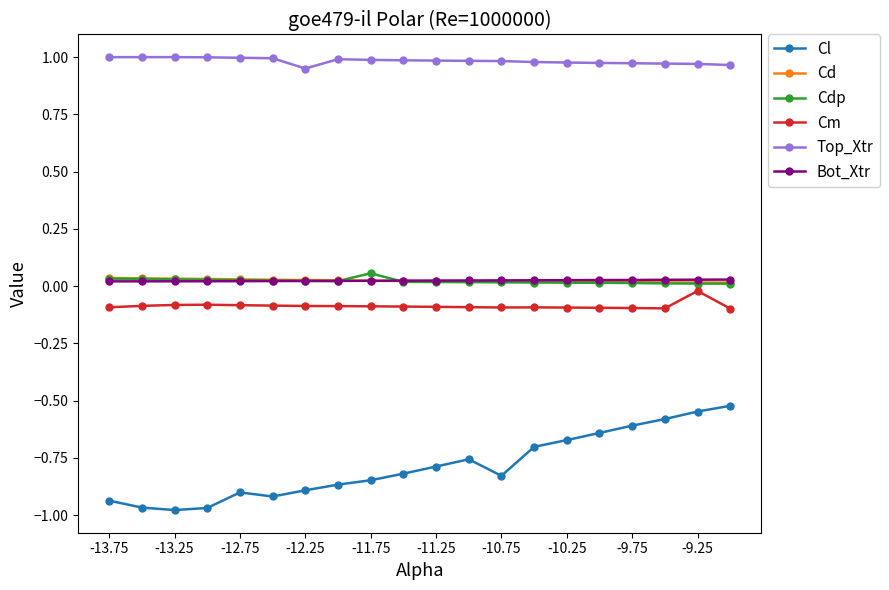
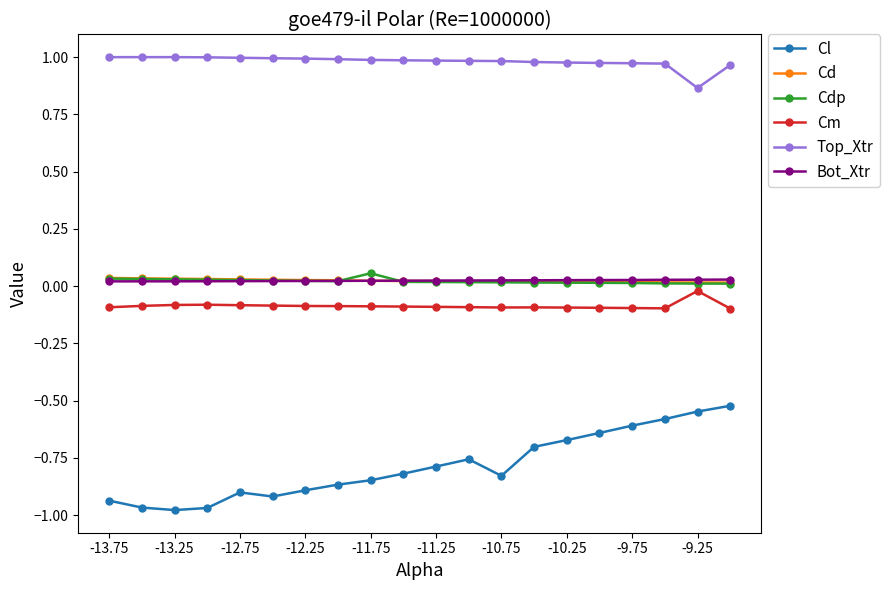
Top_Xtr, -12.25: 0.95 -> 0.99
Top_Xtr, -9.25: 0.97 -> 0.87
